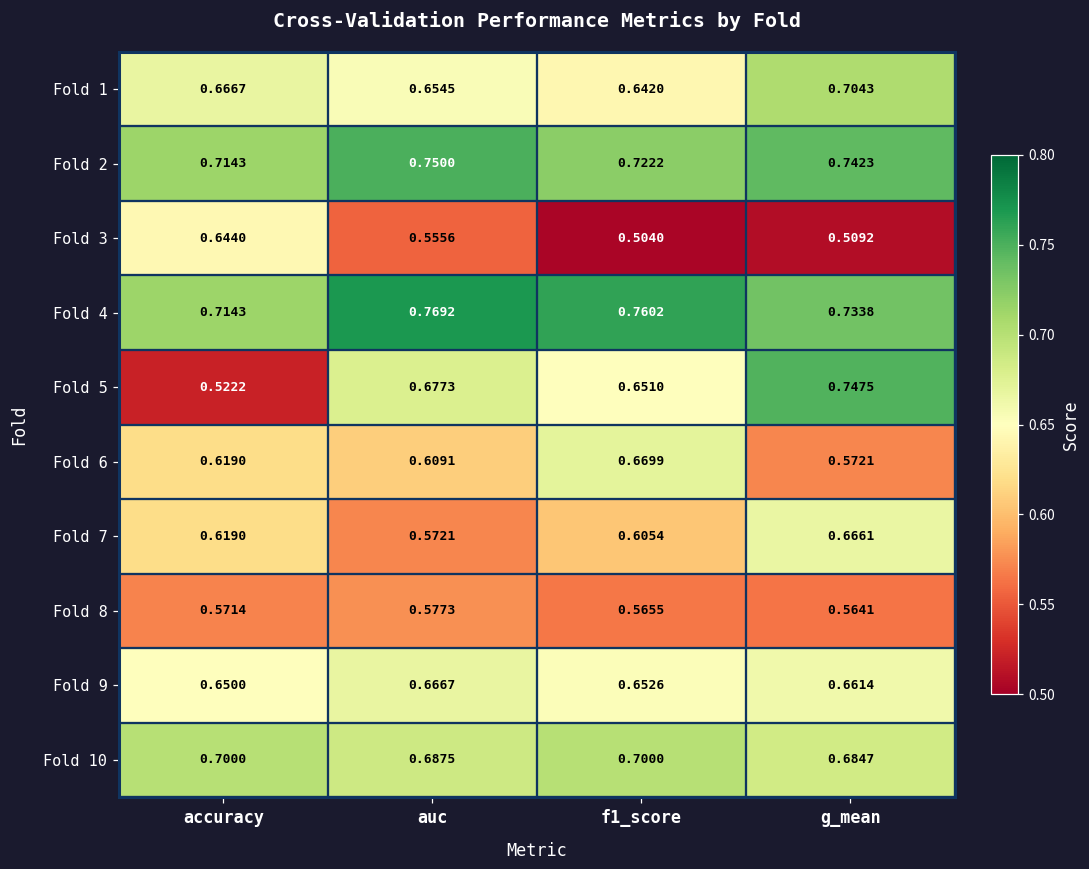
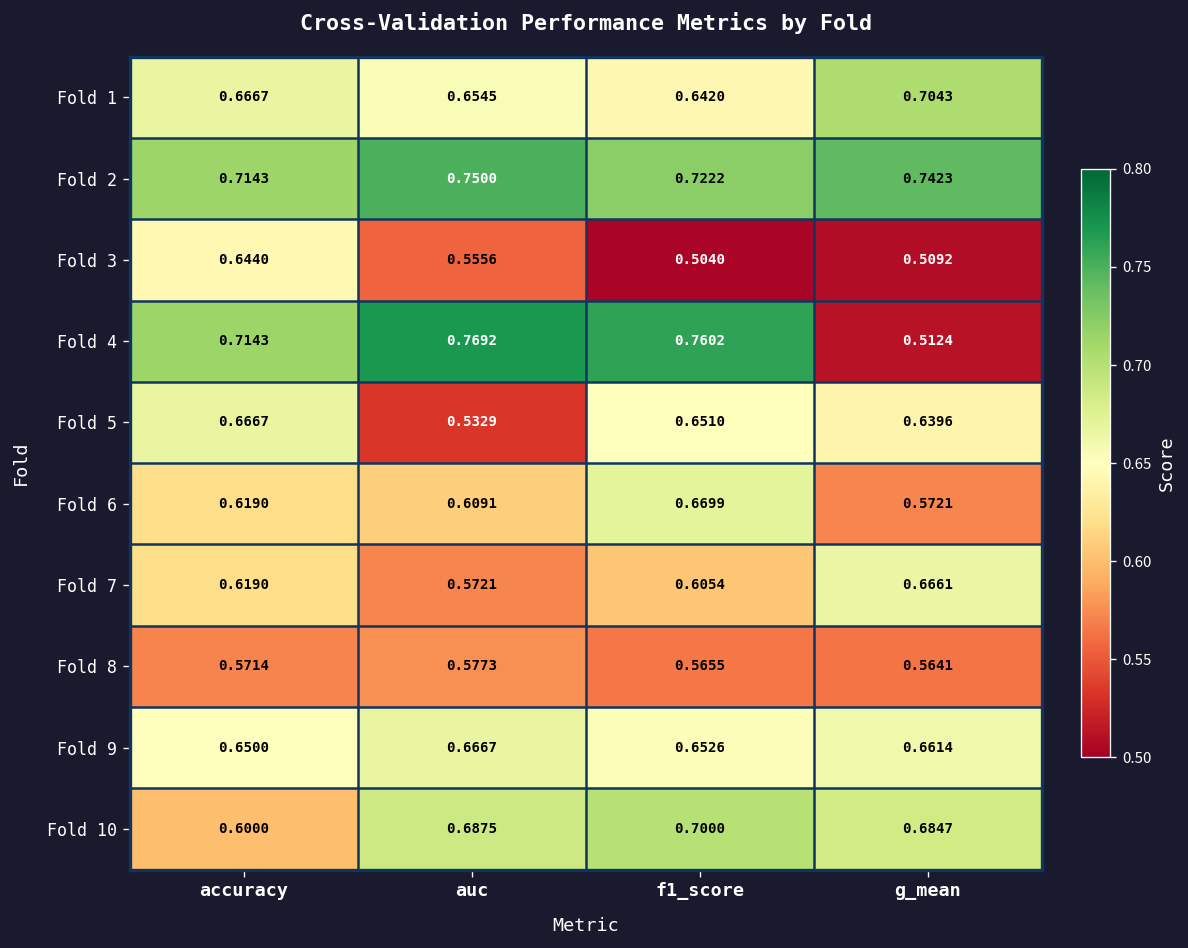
Fold 4, g_mean: 0.7338 -> 0.5124
Fold 5, accuracy: 0.5222 -> 0.6667
Fold 5, auc: 0.6773 -> 0.5329
Fold 5, g_mean: 0.7475 -> 0.6396
Fold 10, accuracy: 0.7000 -> 0.6000
